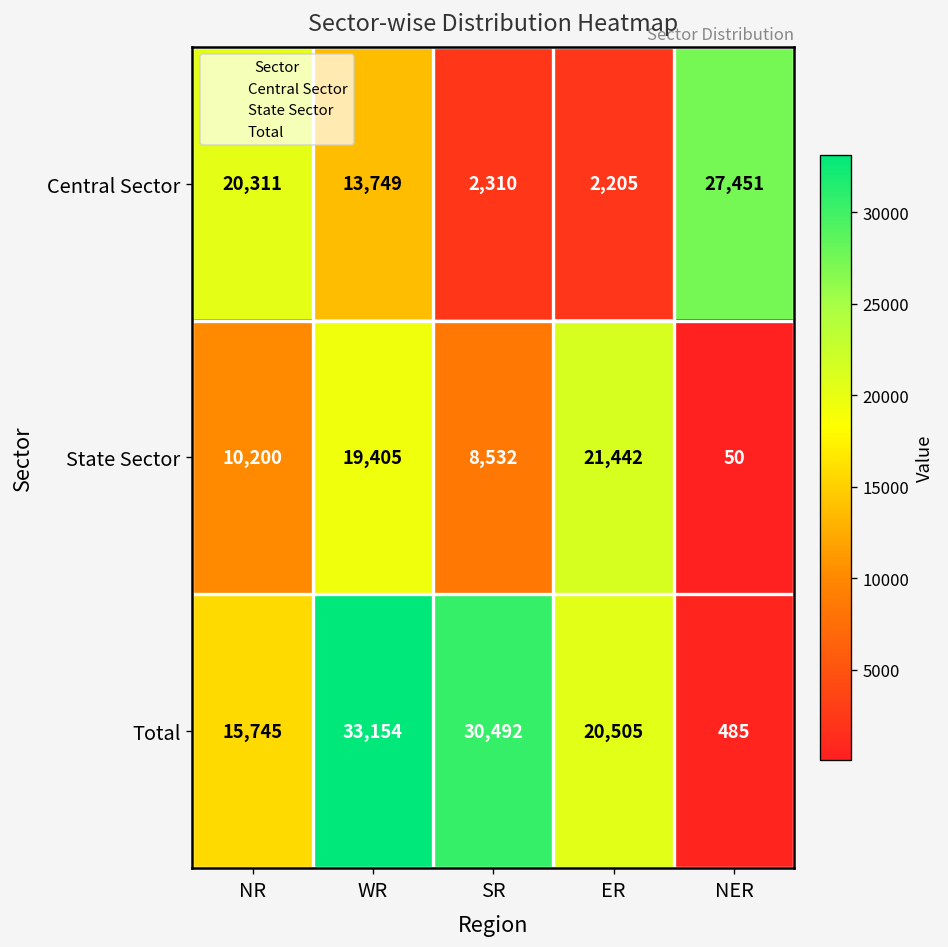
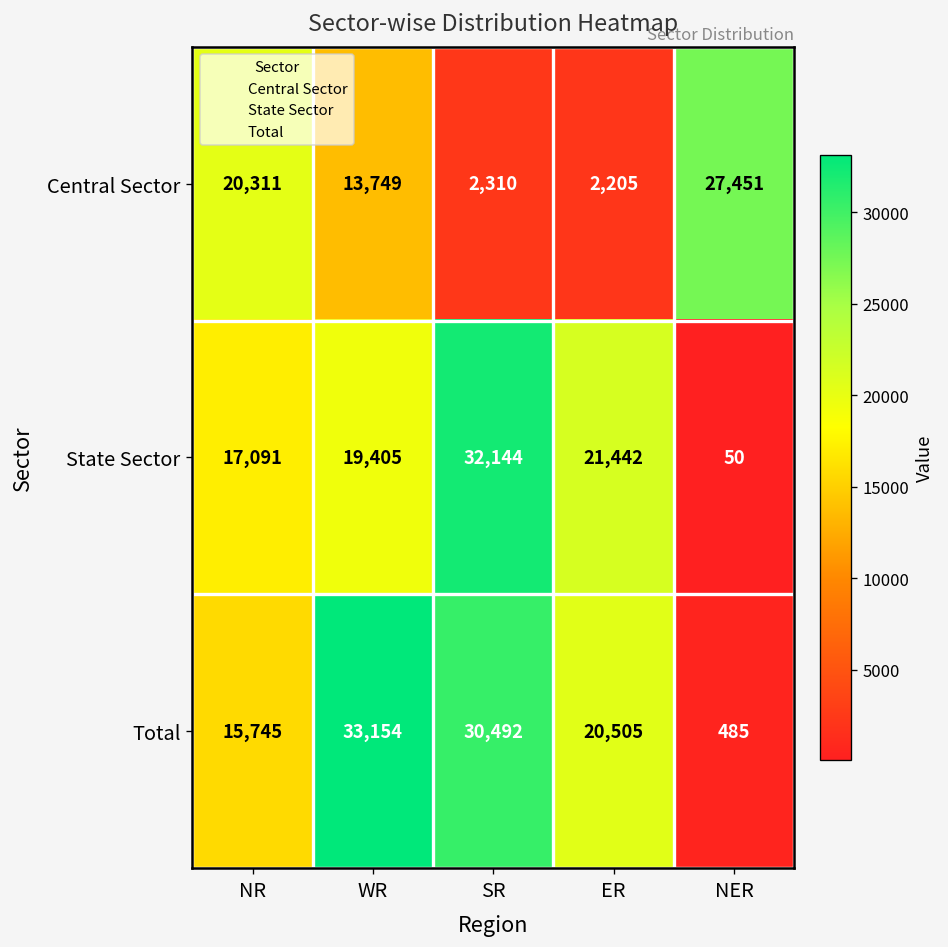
State Sector, NR: 10,200 -> 17,091
State Sector, SR: 8,532 -> 32,144
